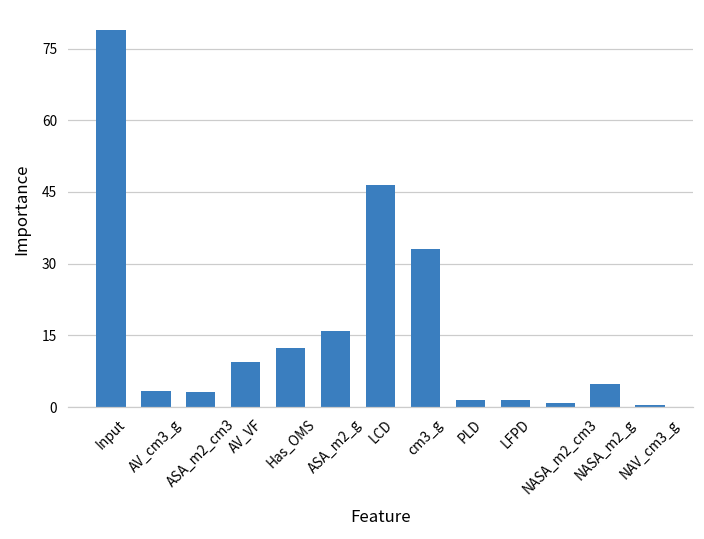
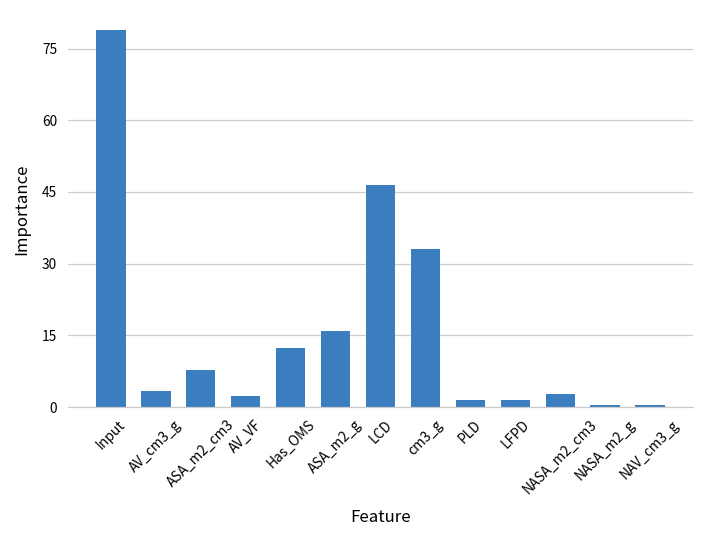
ASA_m2_cm3: 3 -> 8
AV_VF: 10 -> 2
NASA_m2_cm3: 1 -> 3
NASA_m2_g: 5 -> 0
